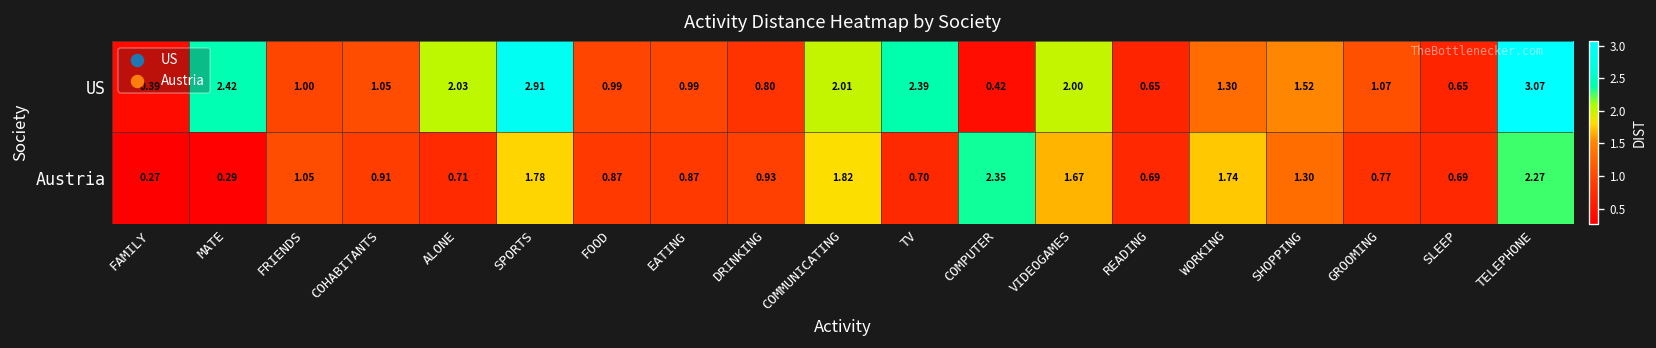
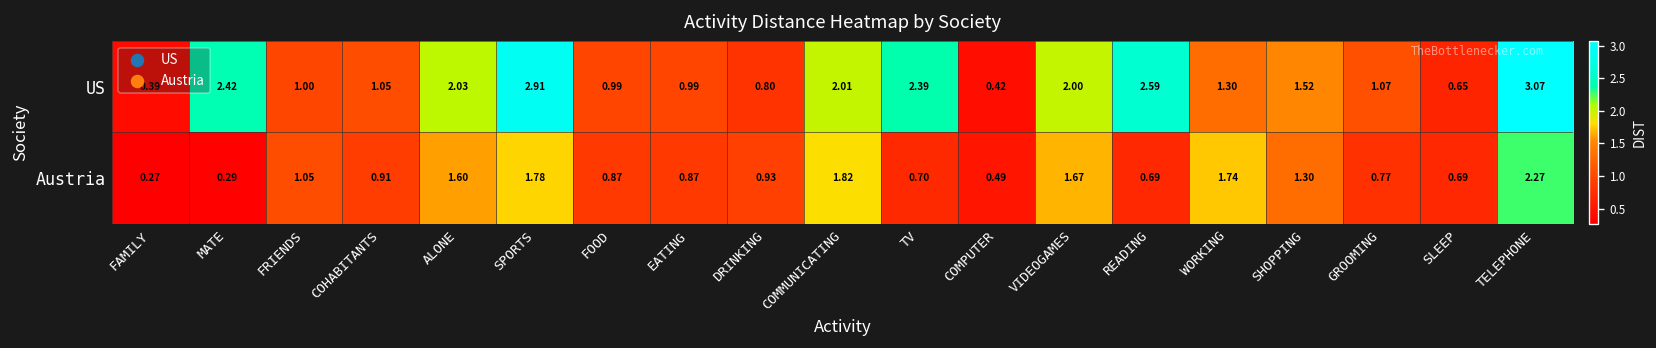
US, READING: 0.65 -> 2.59
Austria, ALONE: 0.71 -> 1.60
Austria, COMPUTER: 2.35 -> 0.49
